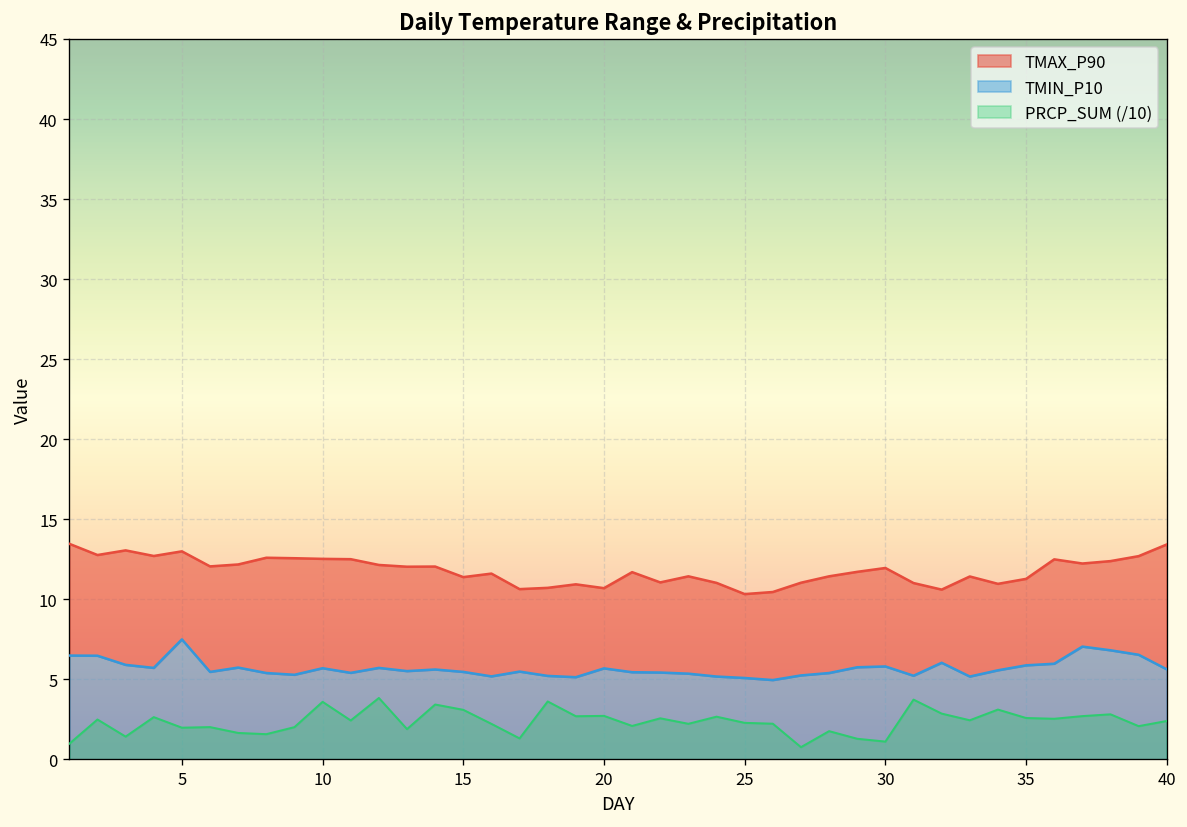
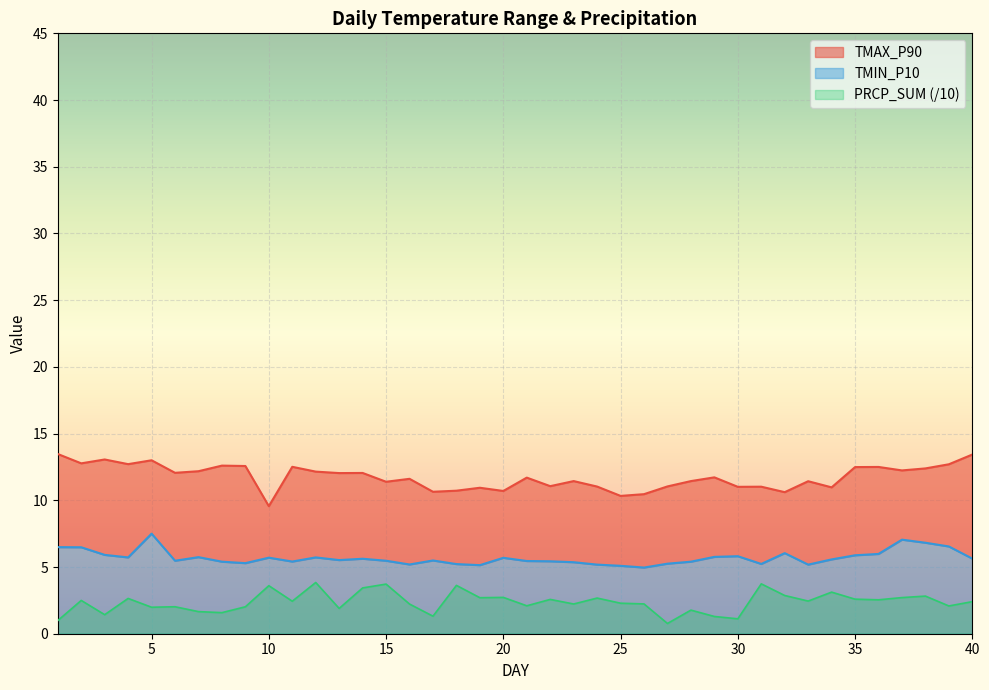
TMAX_P90, 10: 12.5 -> 9.6
PRCP_SUM (/10), 15: 3.1 -> 3.7
TMAX_P90, 30: 12.0 -> 11.0
TMAX_P90, 35: 11.3 -> 12.5
